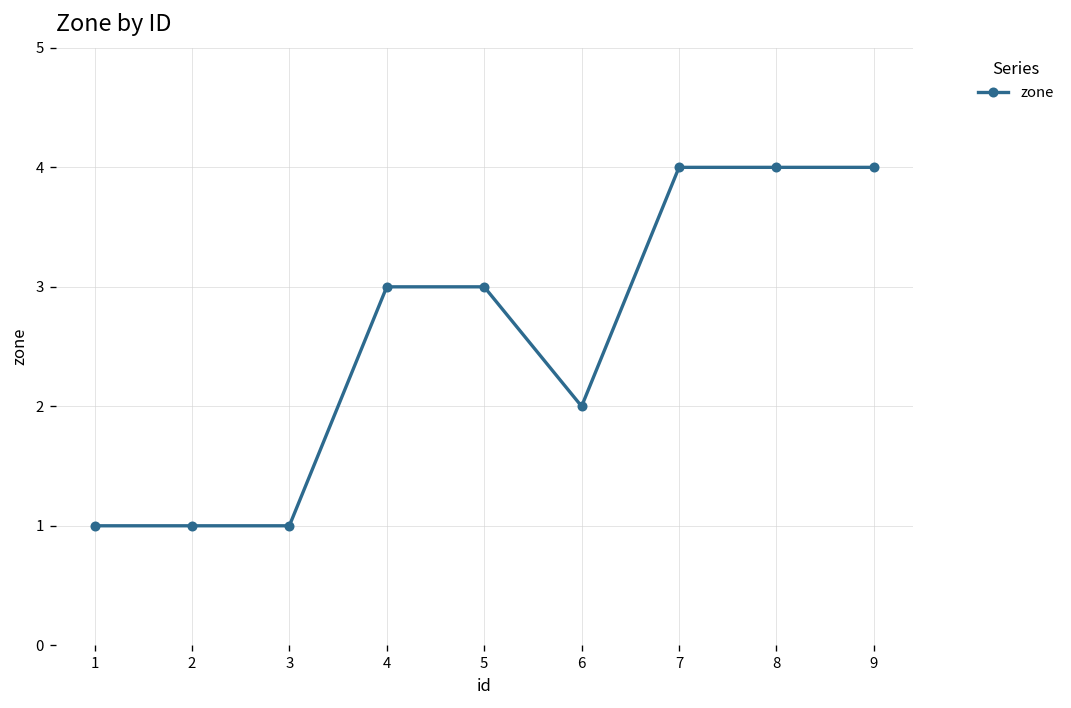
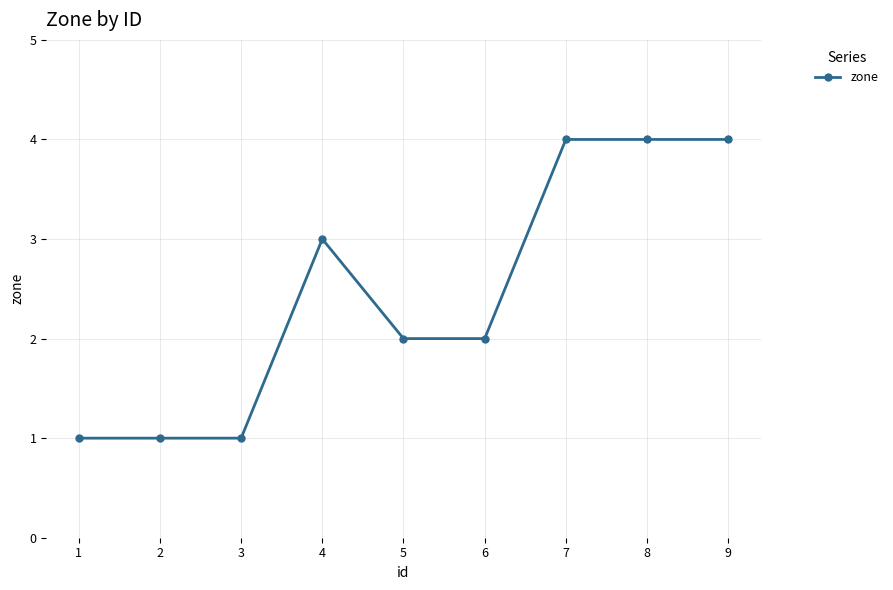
5: 3 -> 2
